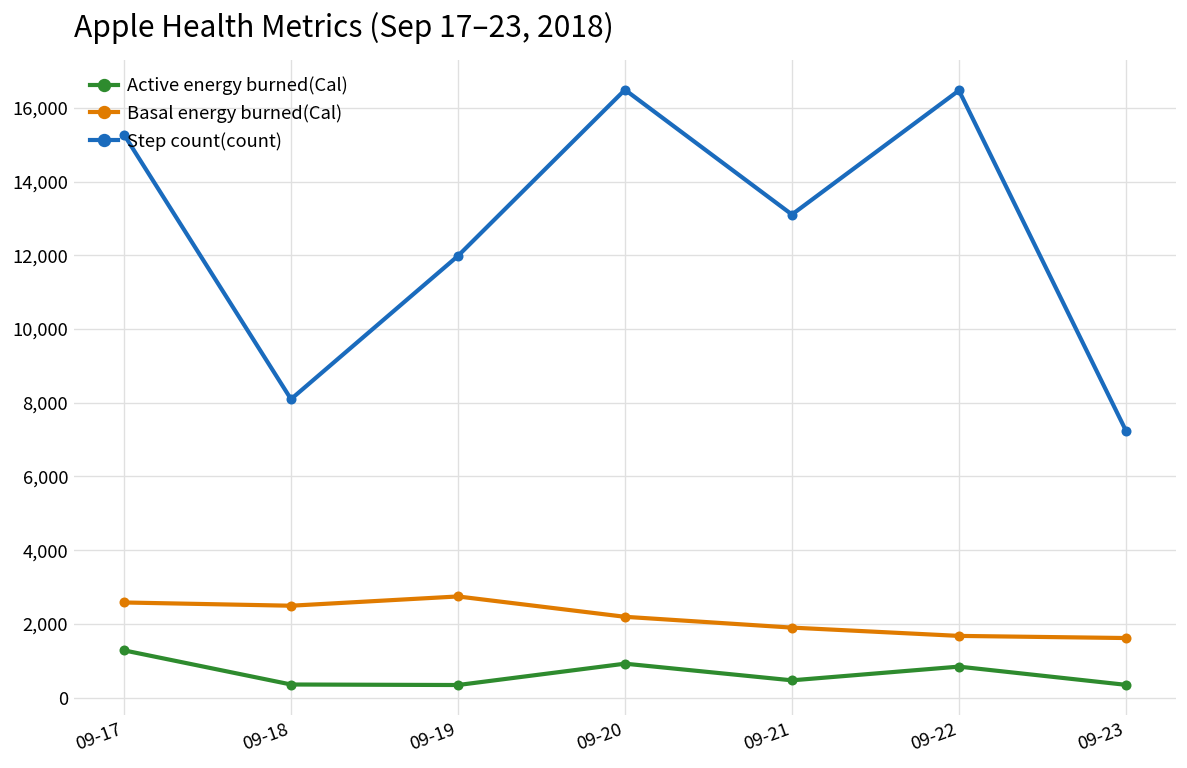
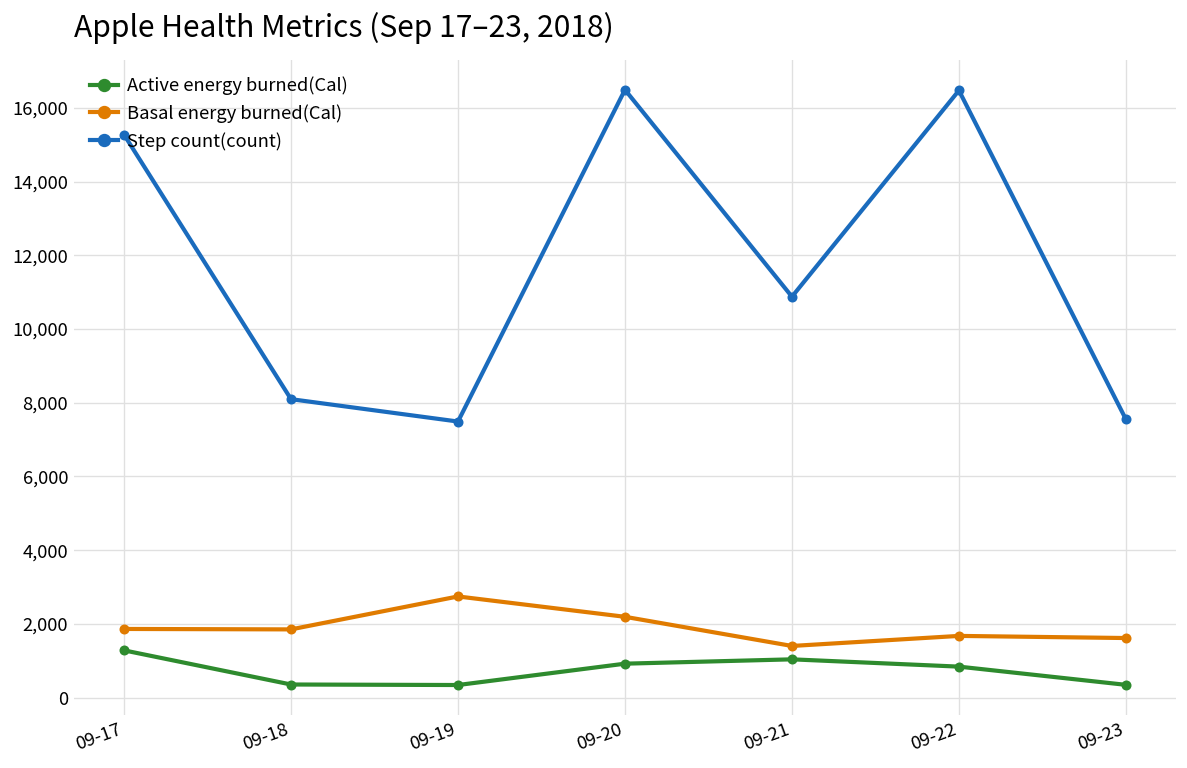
Basal energy burned(Cal), 09-17: 2,600 -> 1,900
Basal energy burned(Cal), 09-18: 2,500 -> 1,900
Step count(count), 09-19: 12,000 -> 7,500
Active energy burned(Cal), 09-21: 500 -> 1,000
Basal energy burned(Cal), 09-21: 1,900 -> 1,400
Step count(count), 09-21: 13,100 -> 10,900
Step count(count), 09-23: 7,200 -> 7,500
